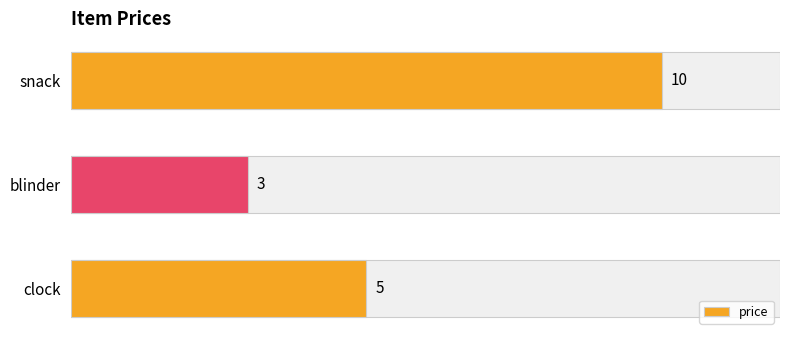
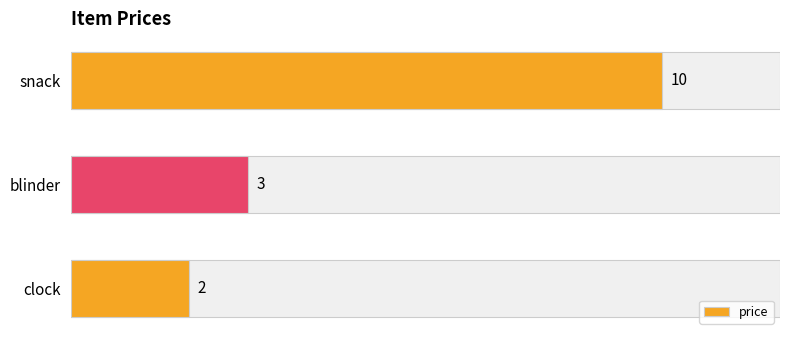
clock: 5 -> 2
